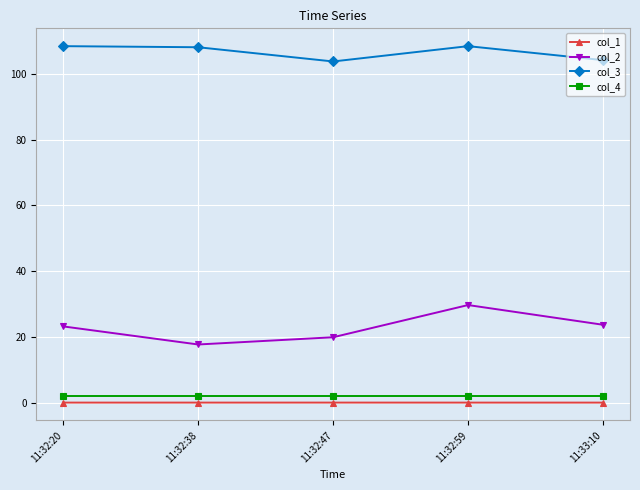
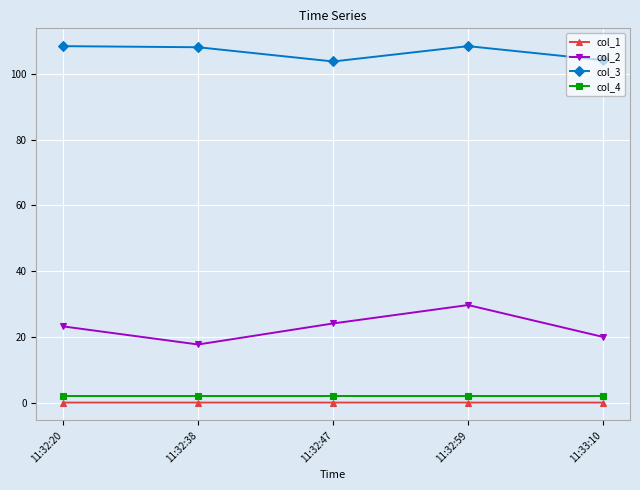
col_2, 11:32:47: 20 -> 24
col_2, 11:33:10: 24 -> 20
